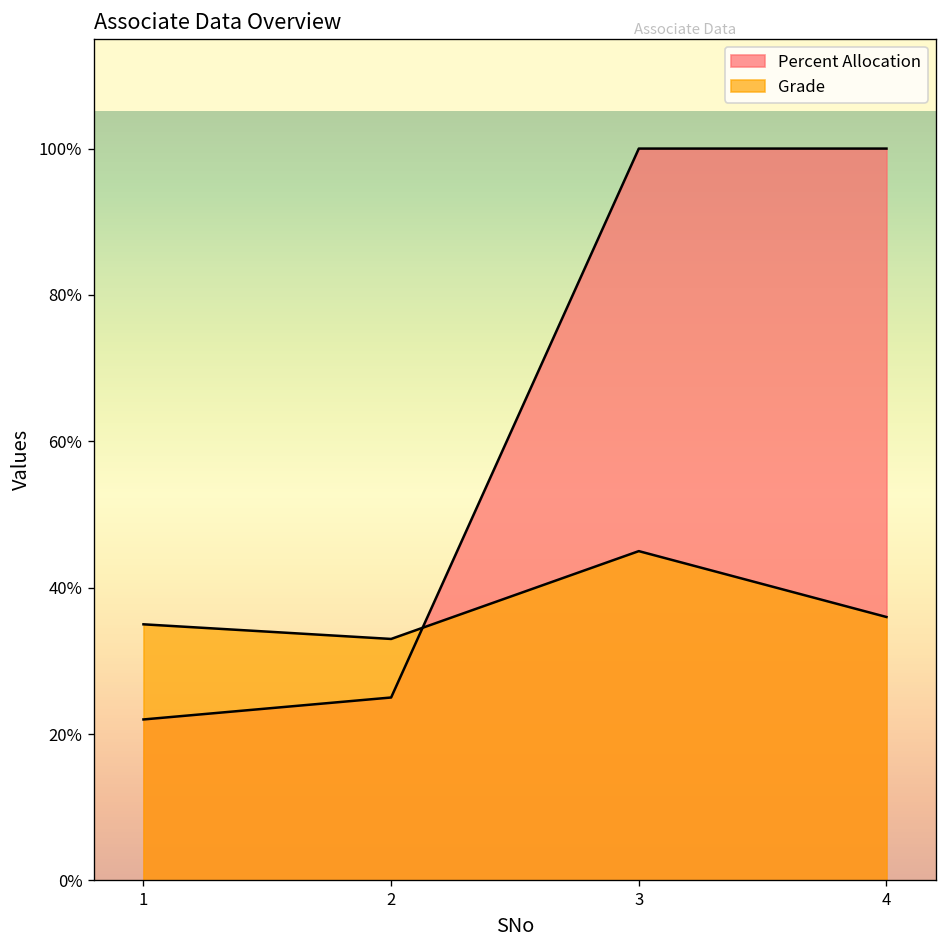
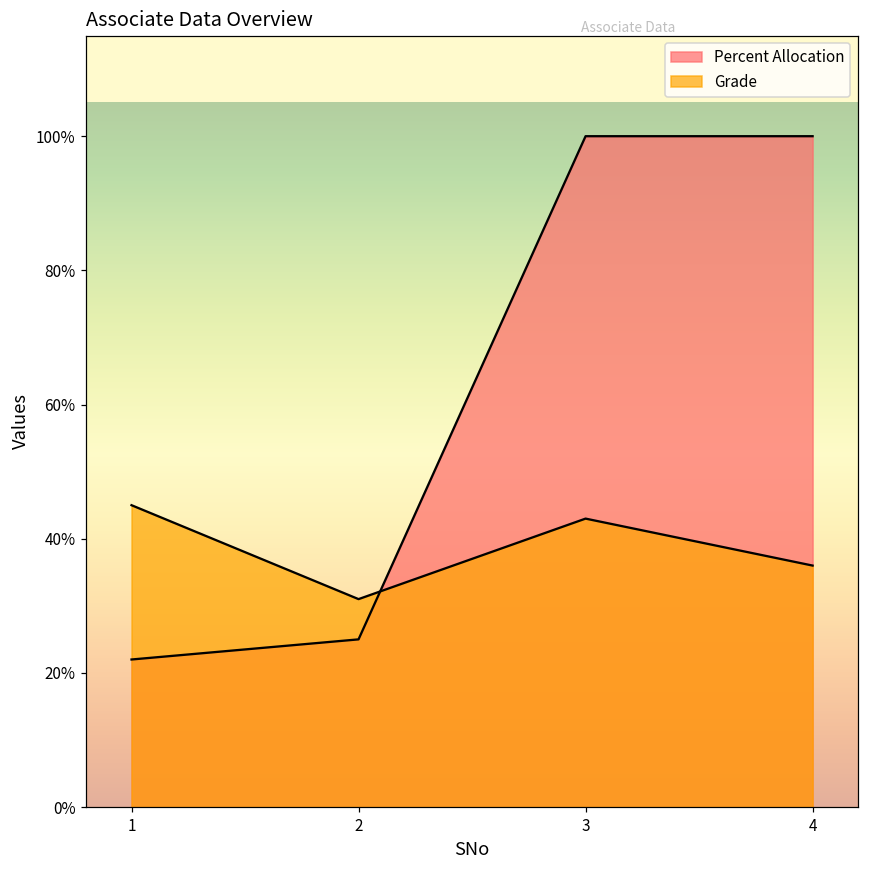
Grade, 1: 35% -> 45%
Grade, 2: 33% -> 31%
Grade, 3: 45% -> 43%
